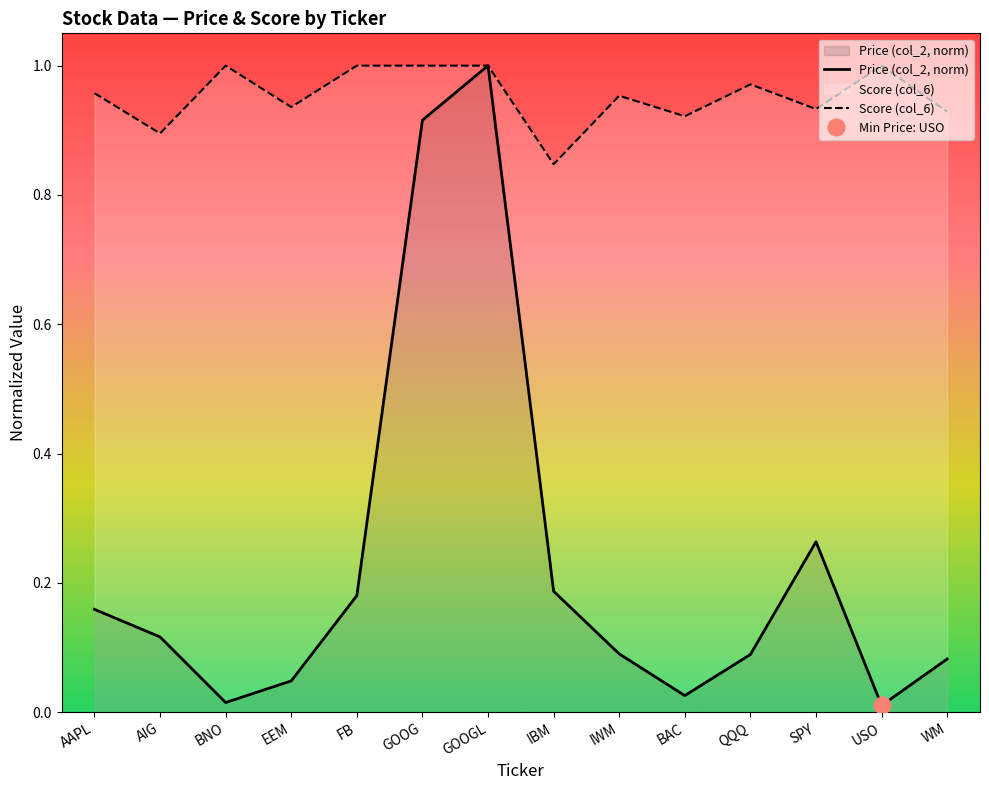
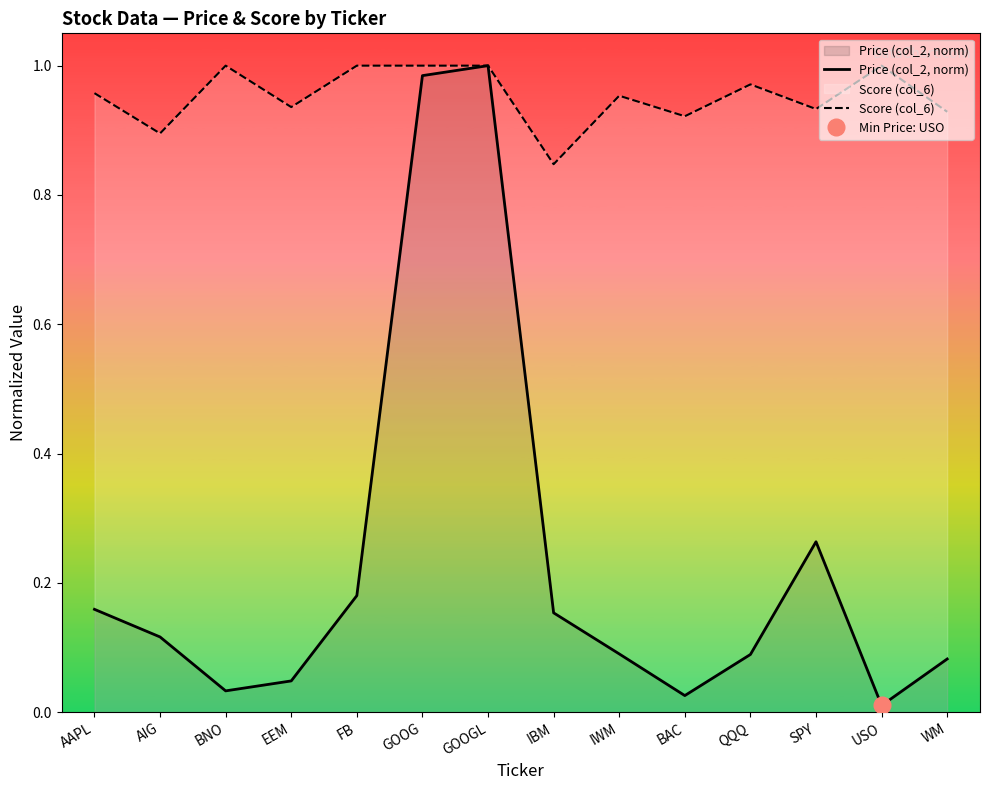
Price (col_2, norm), BNO: 0.01 -> 0.03
Price (col_2, norm), GOOG: 0.92 -> 0.98
Price (col_2, norm), IBM: 0.19 -> 0.15
